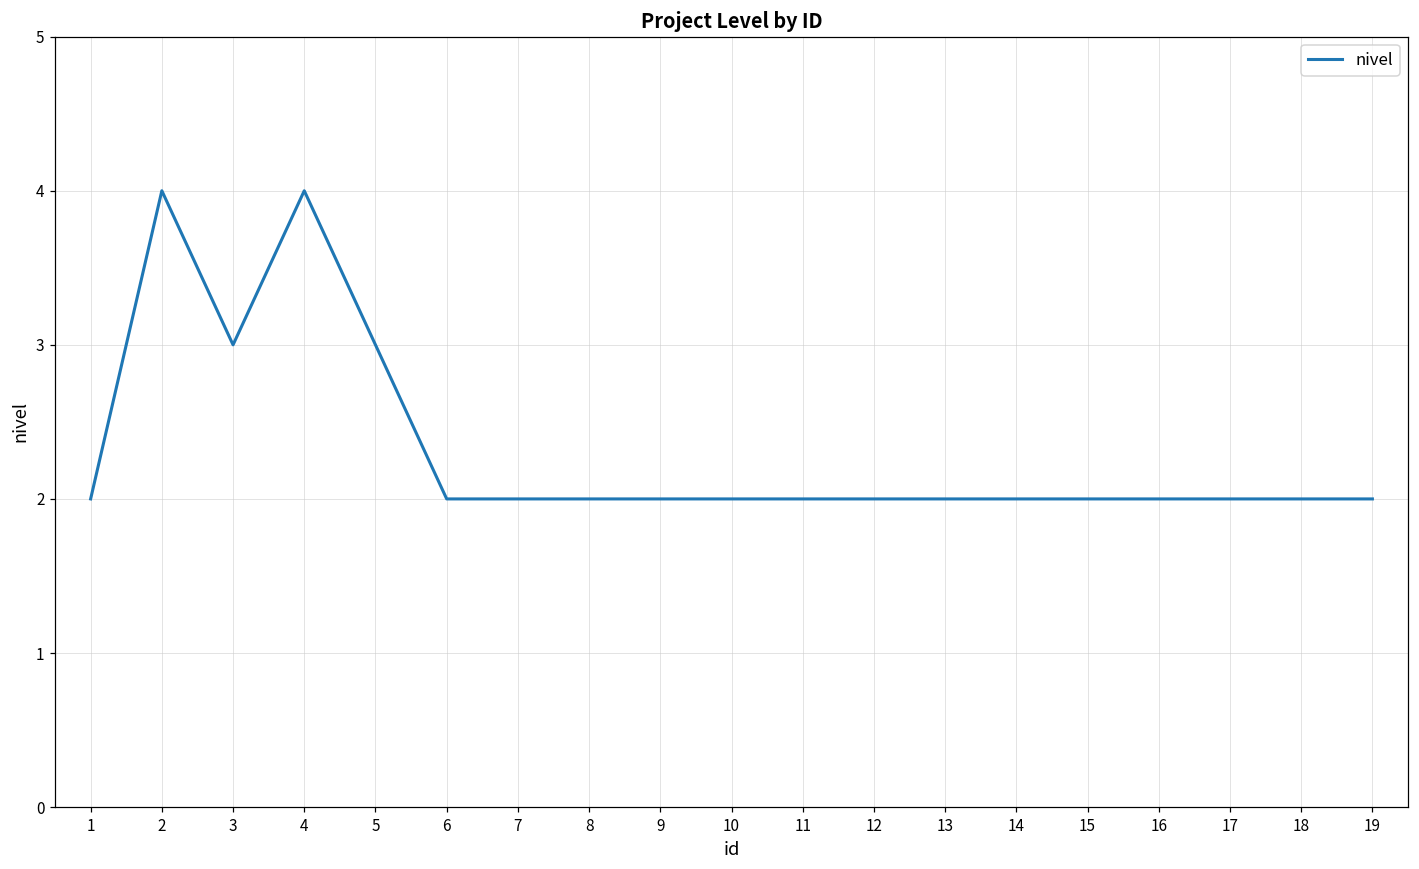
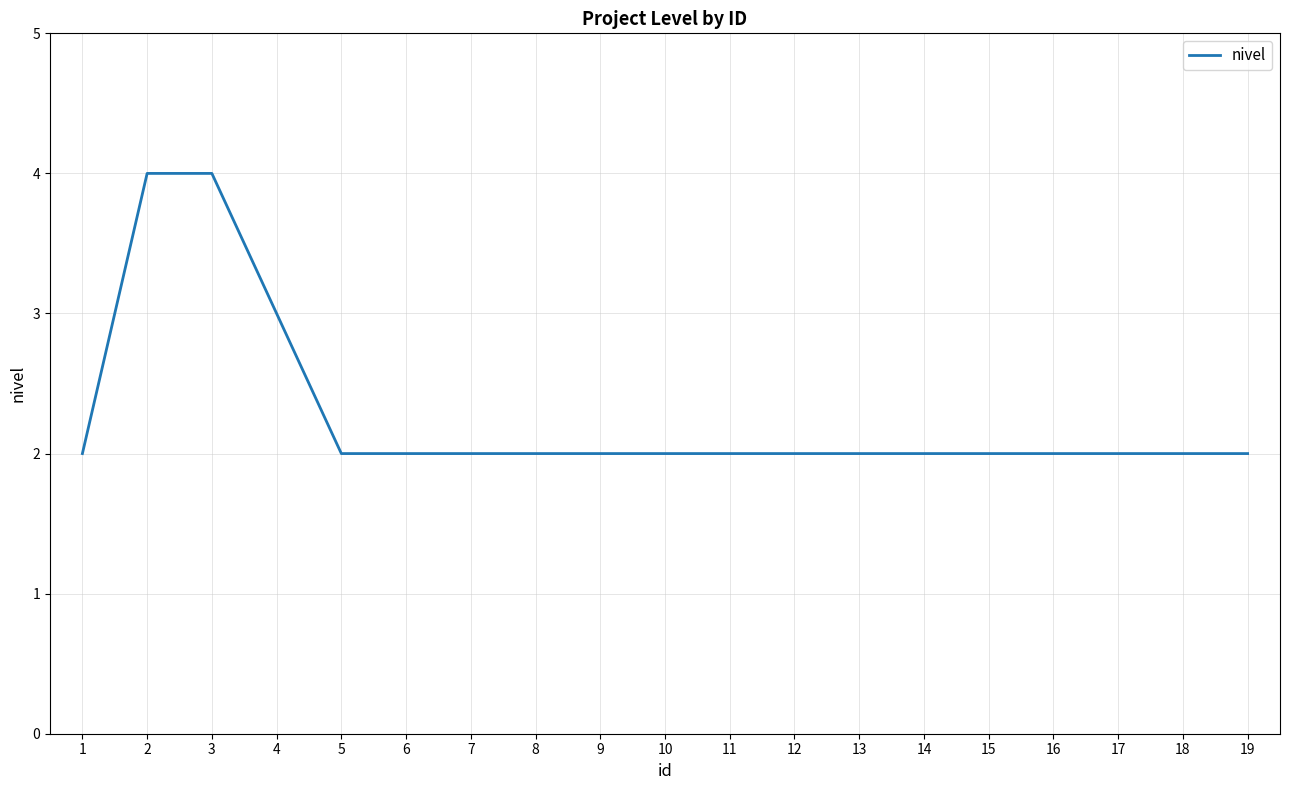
3: 3 -> 4
4: 4 -> 3
5: 3 -> 2
